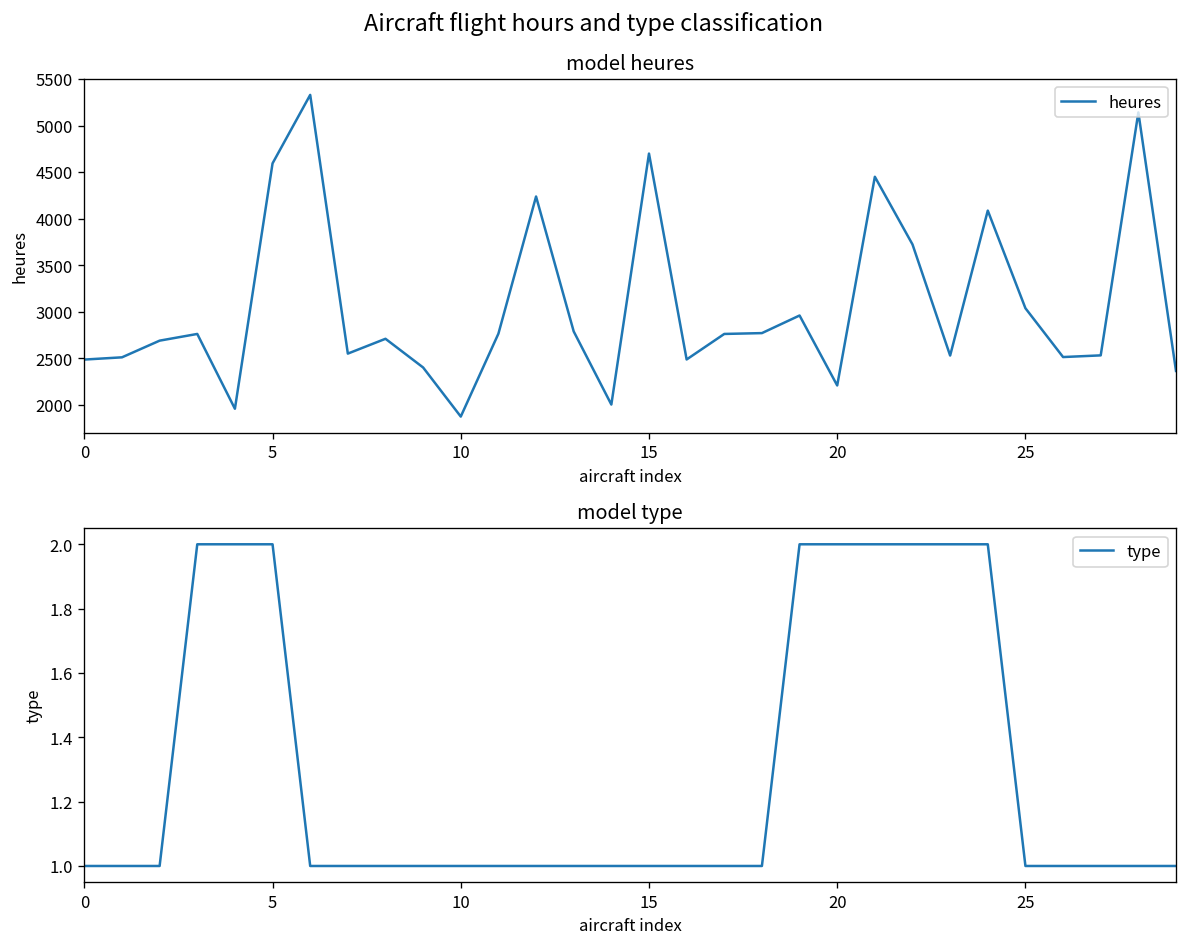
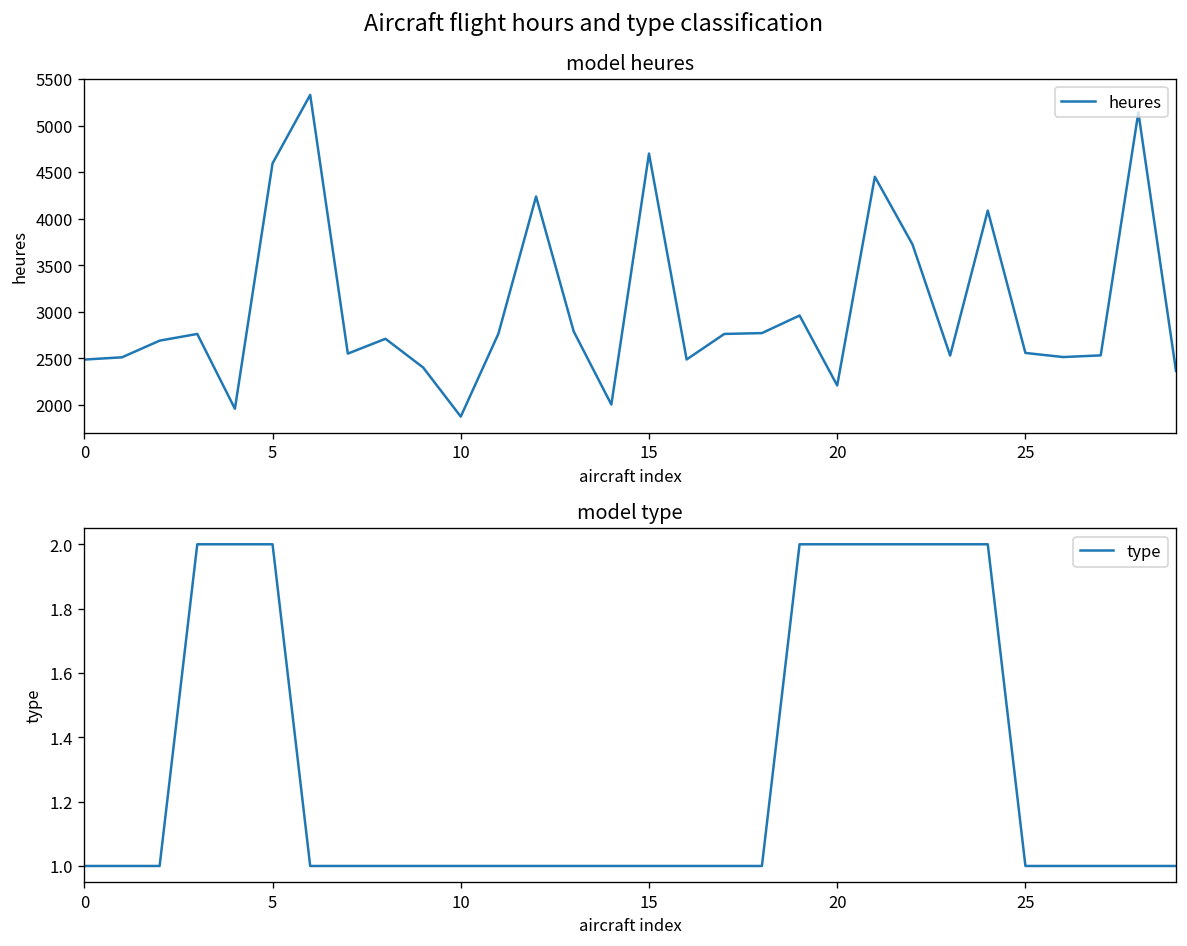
model heures, 25: 3000 -> 2600
